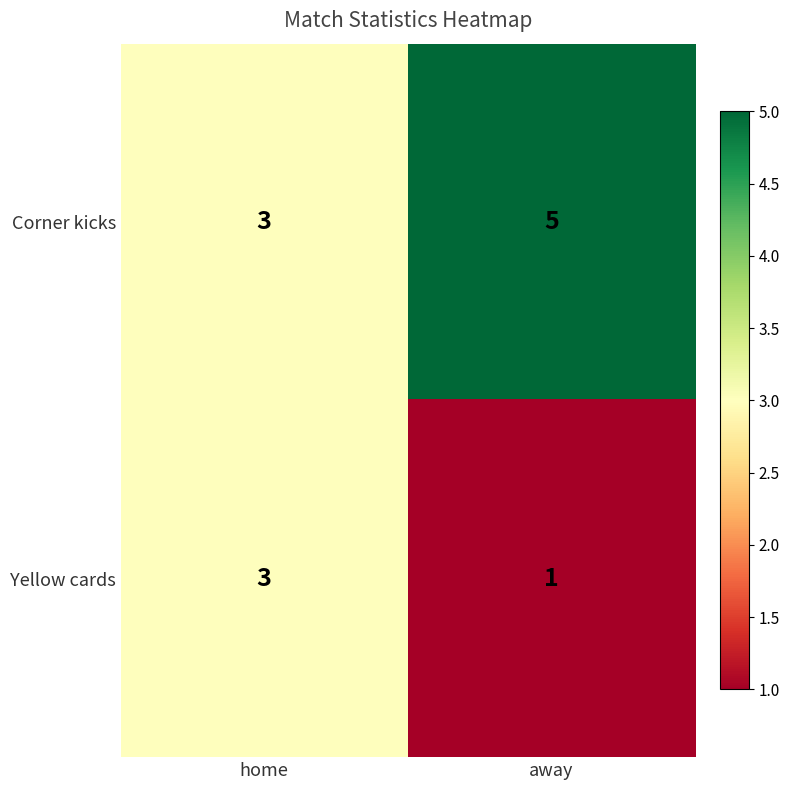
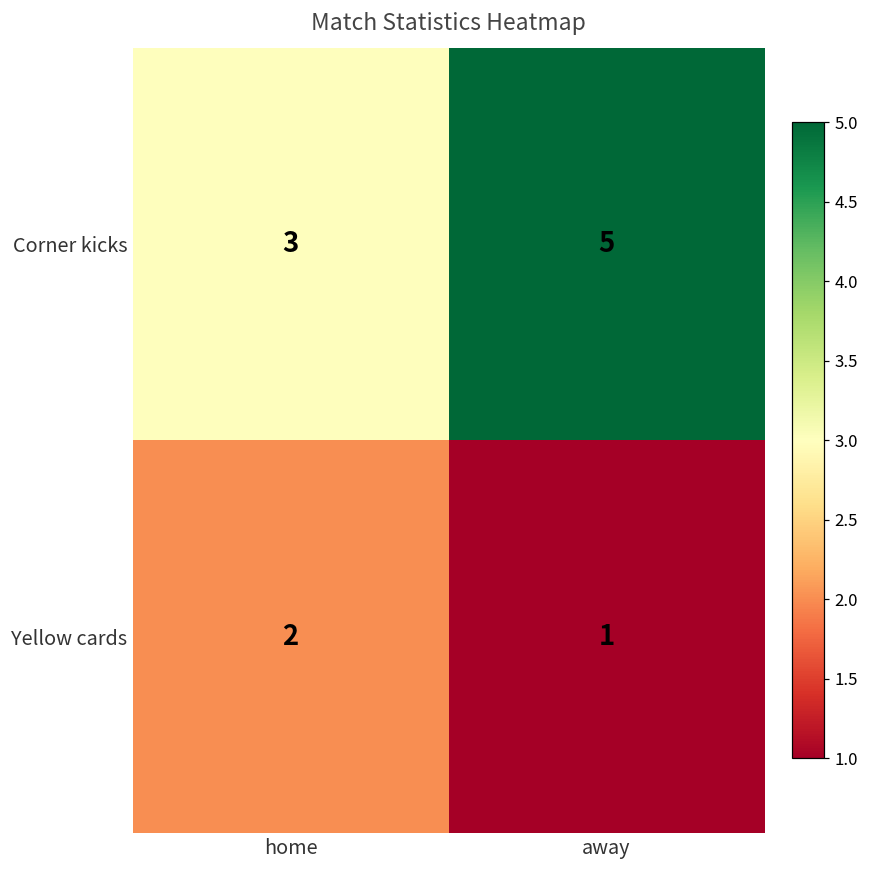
Yellow cards, home: 3 -> 2
